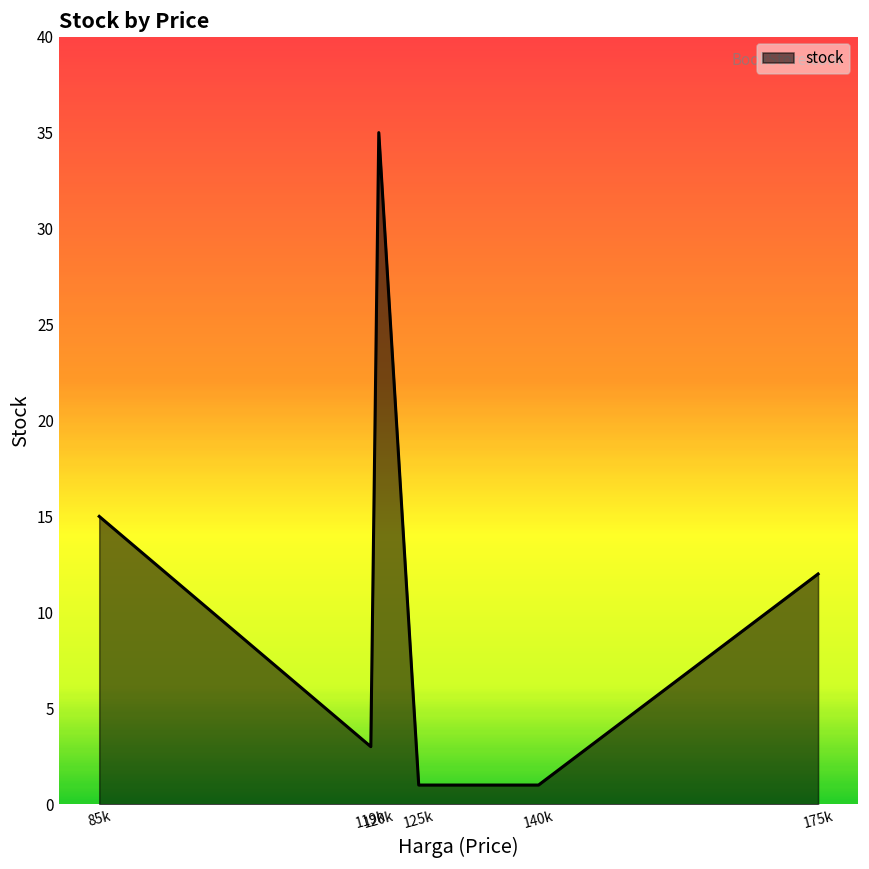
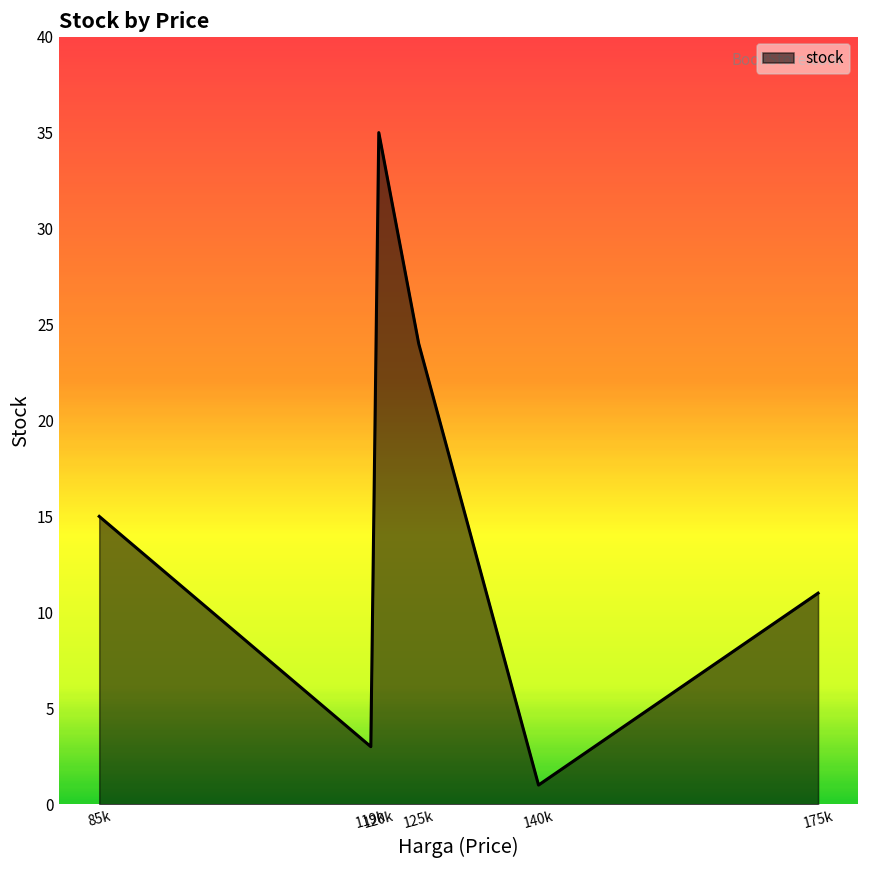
125k: 1 -> 24
175k: 12 -> 11
